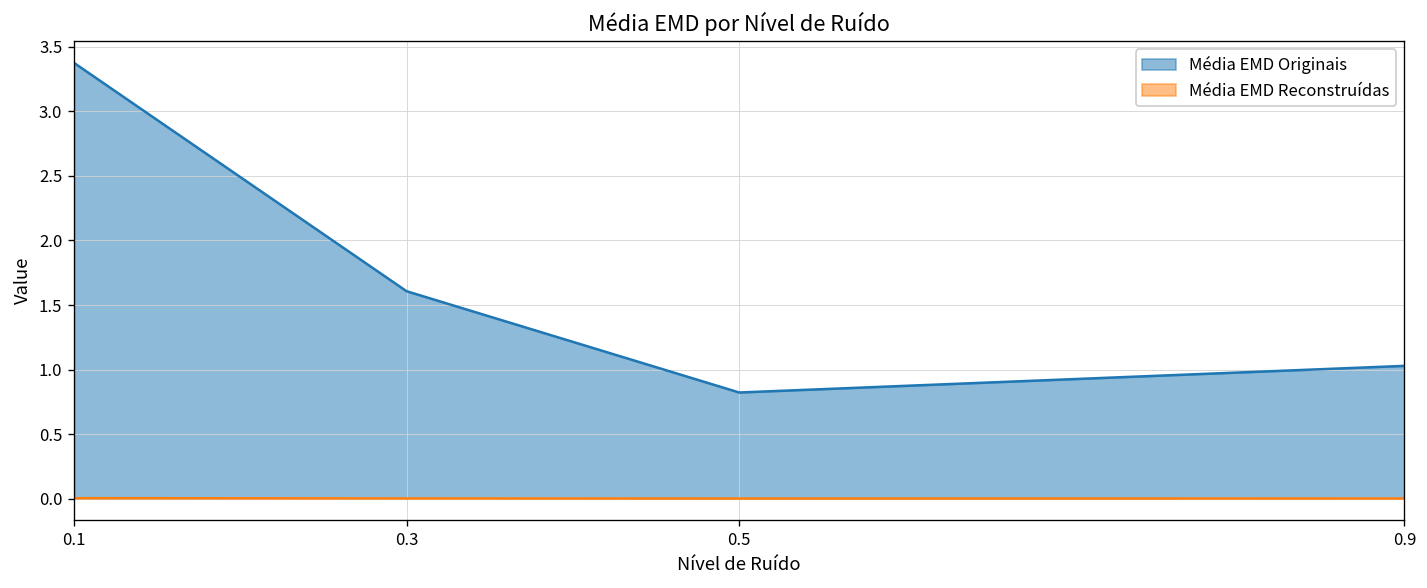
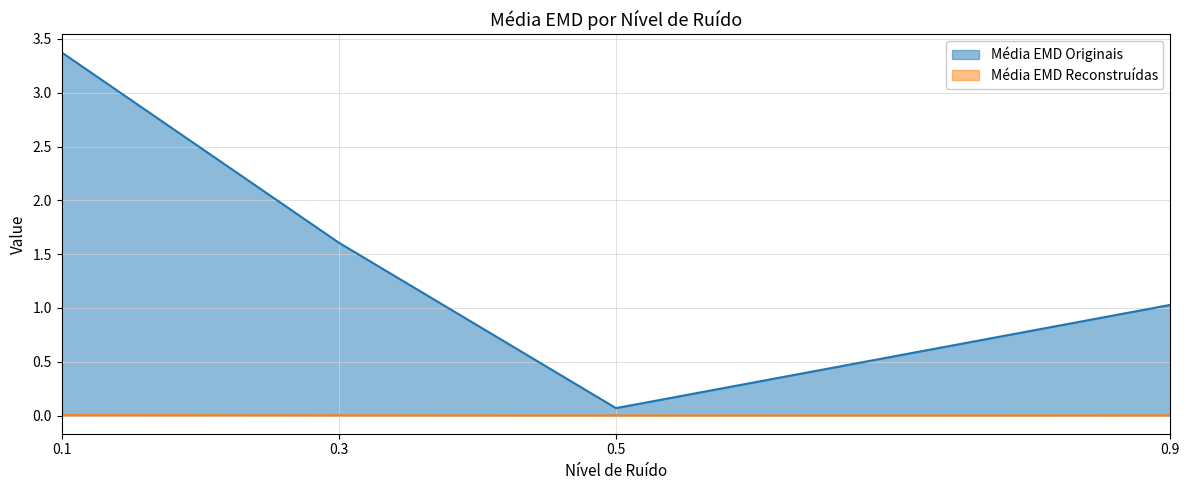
Média EMD Originais, 0.5: 0.82 -> 0.07
